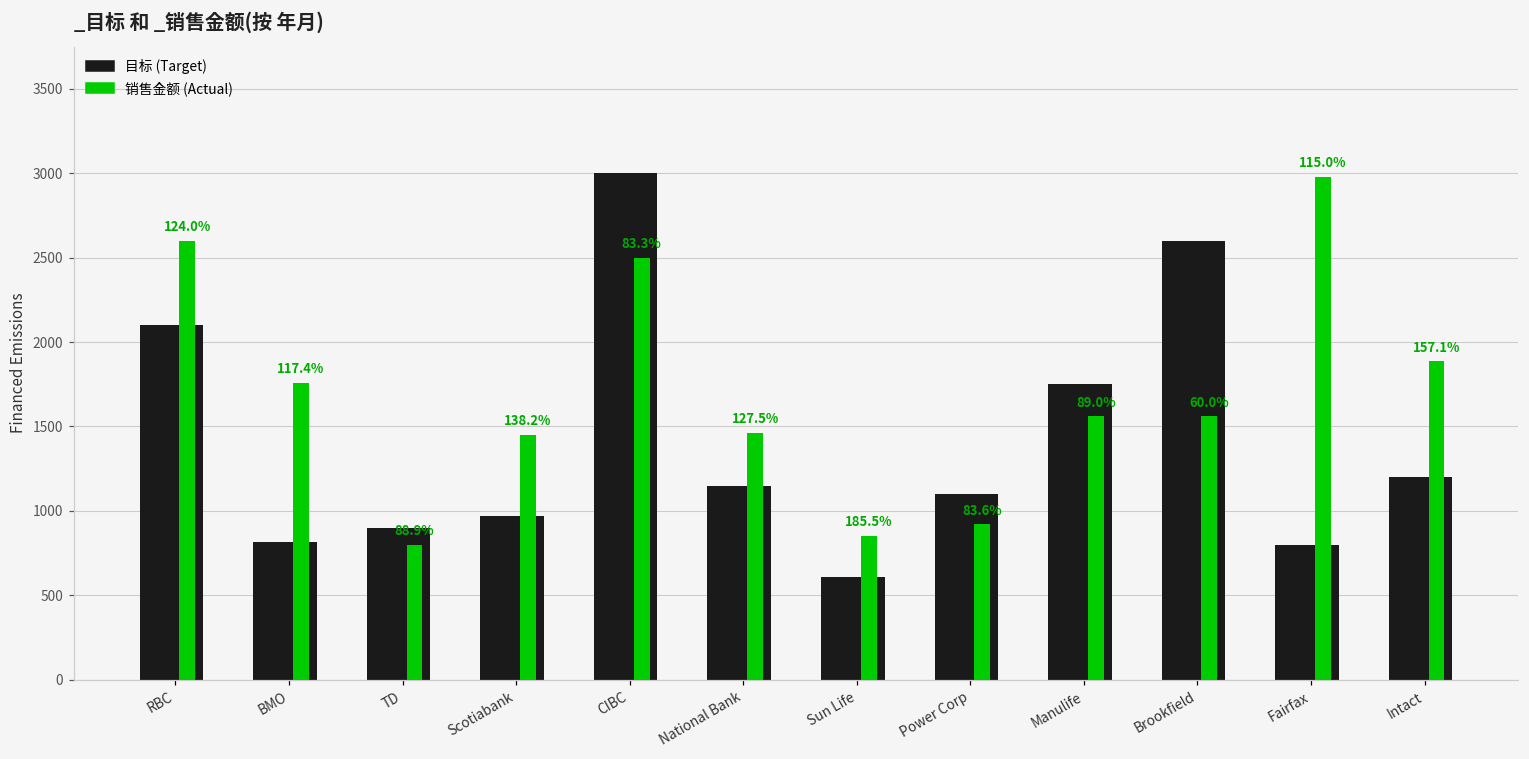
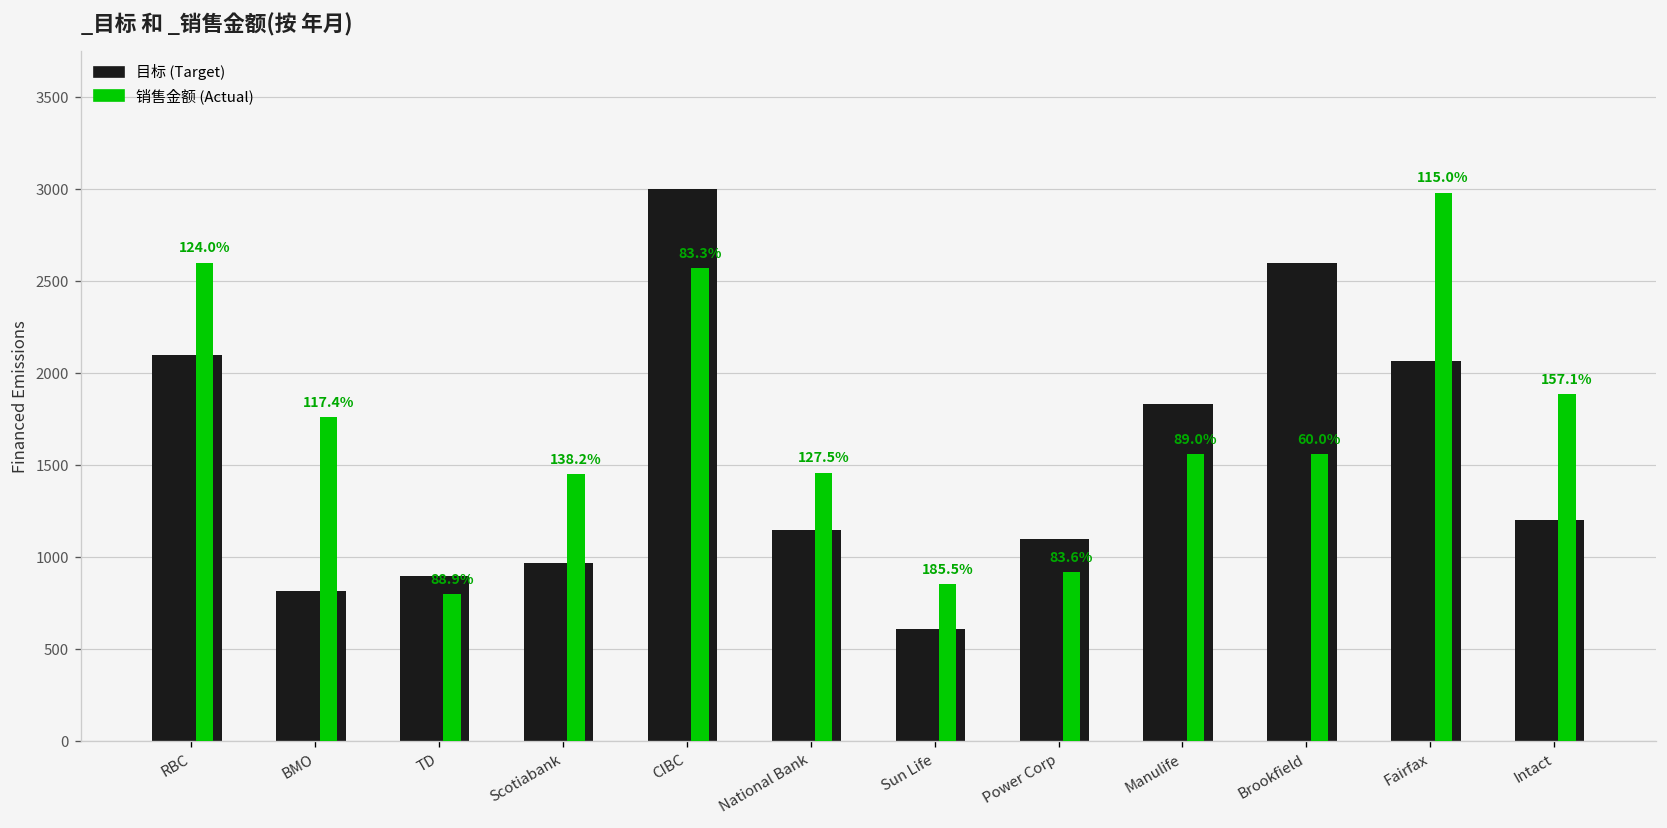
销售金额 (Actual), CIBC: 2500 -> 2570
目标 (Target), Manulife: 1750 -> 1830
目标 (Target), Fairfax: 800 -> 2060
